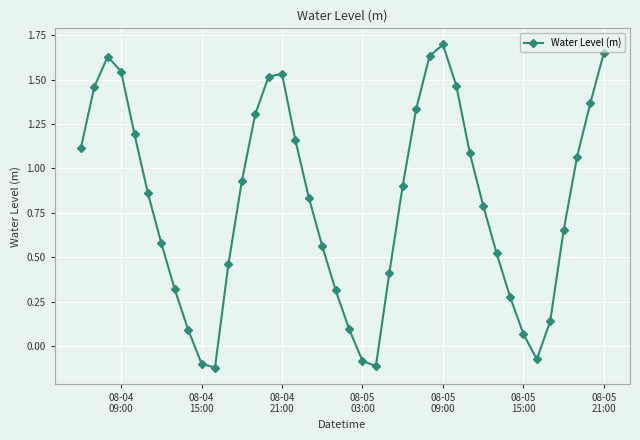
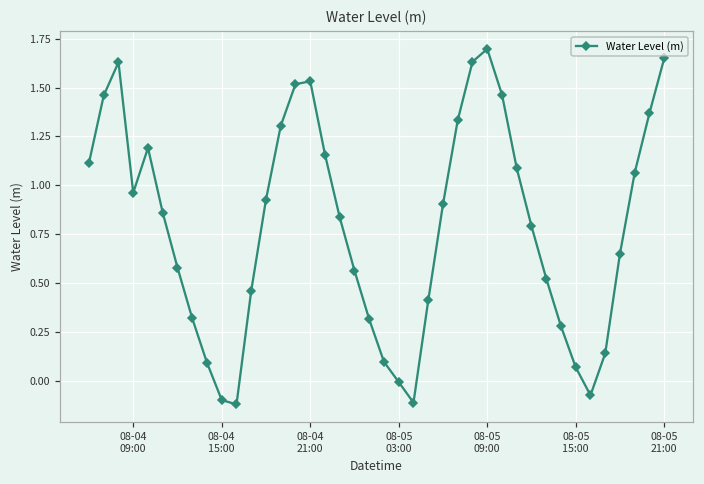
08-04 09:00: 1.54 -> 0.96
08-05 03:00: -0.08 -> -0.01
